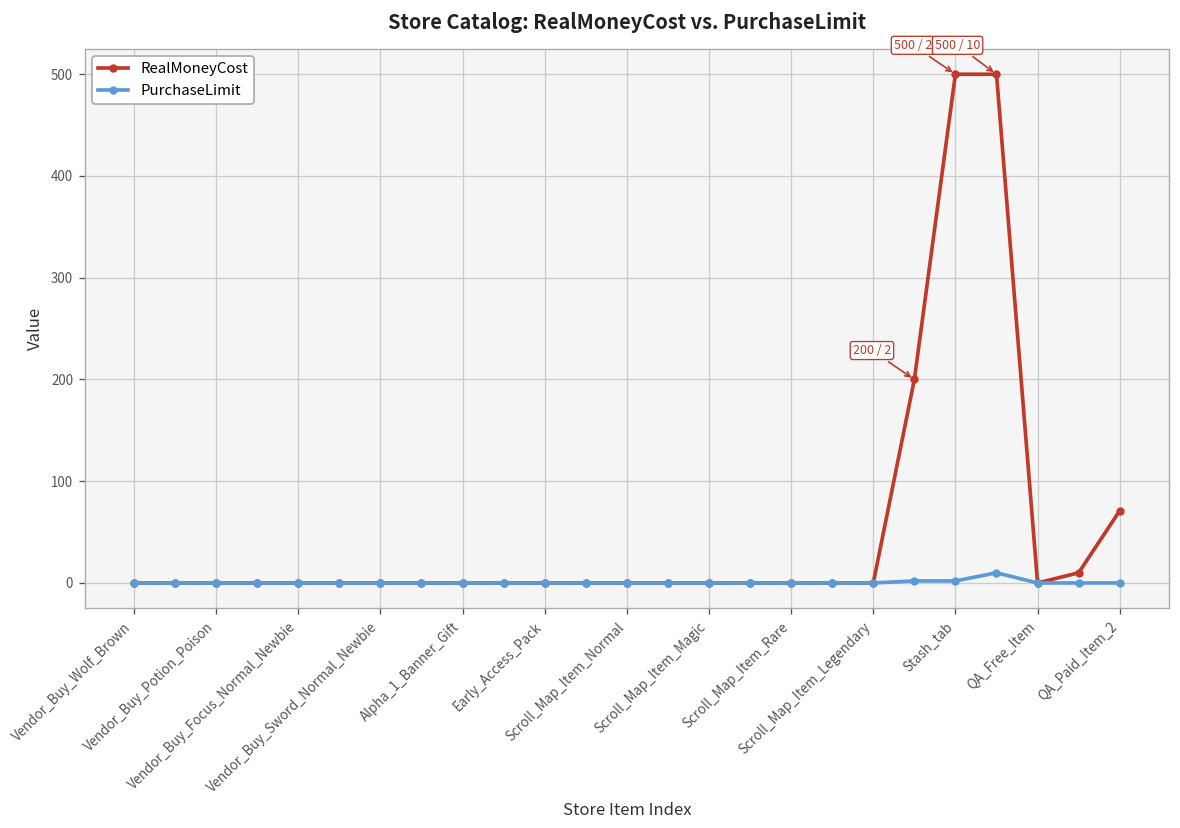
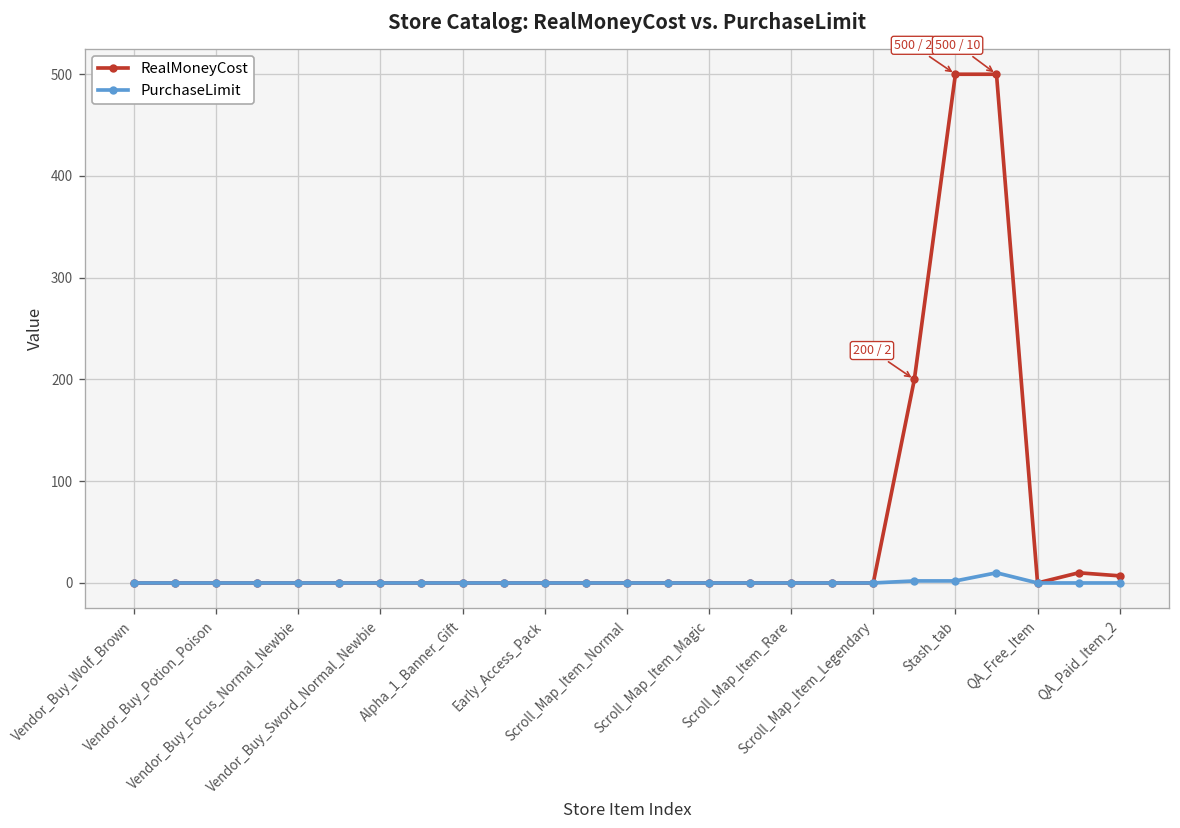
RealMoneyCost, QA_Paid_Item_2: 70 -> 10
